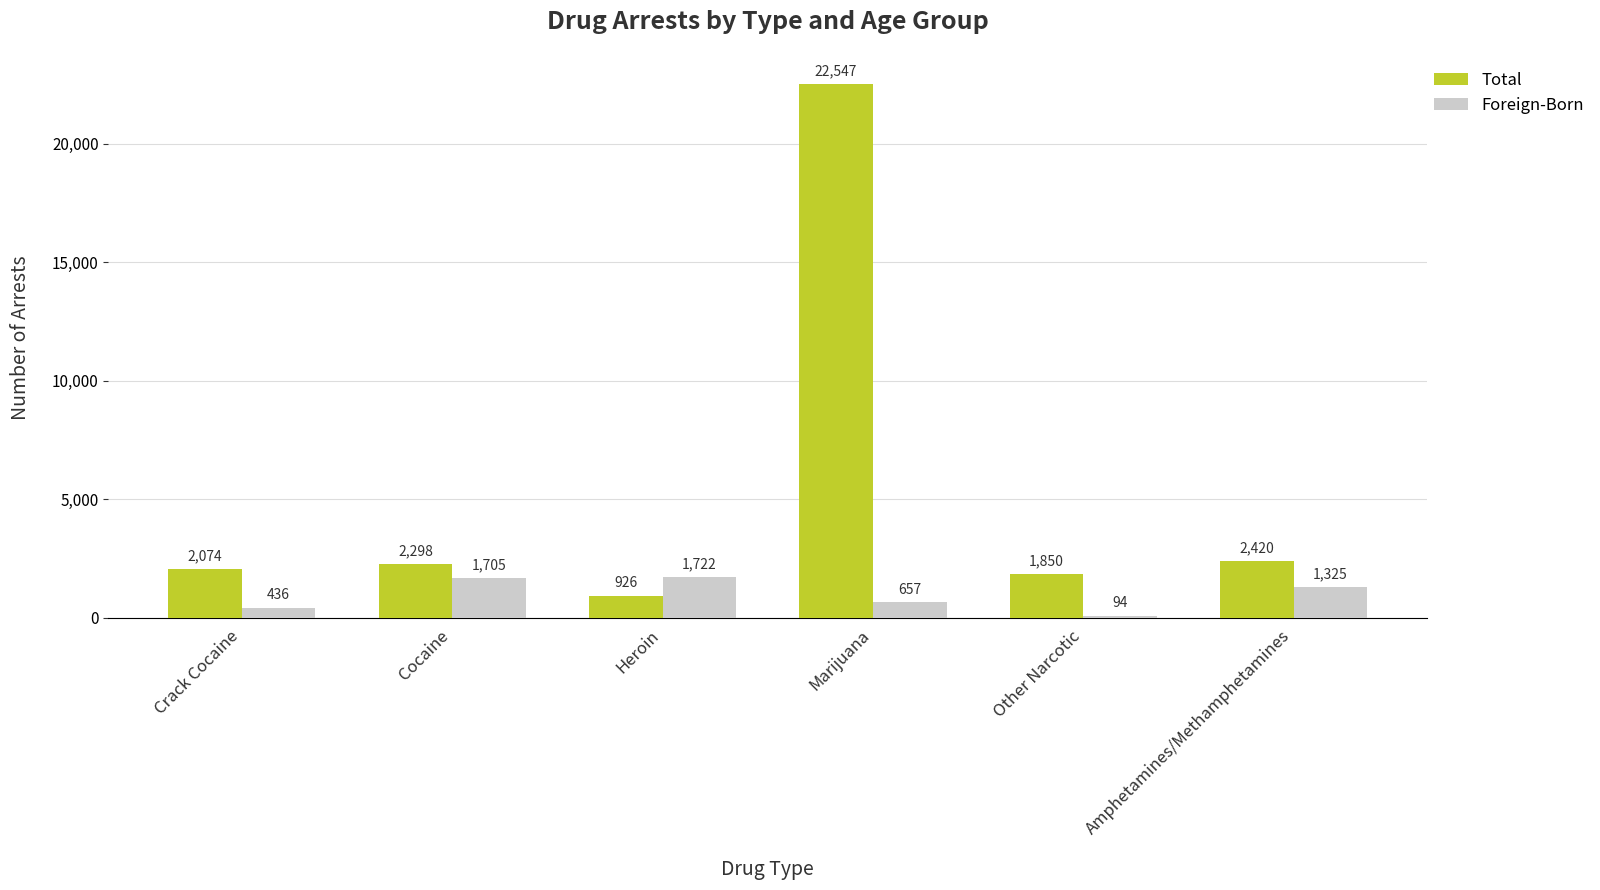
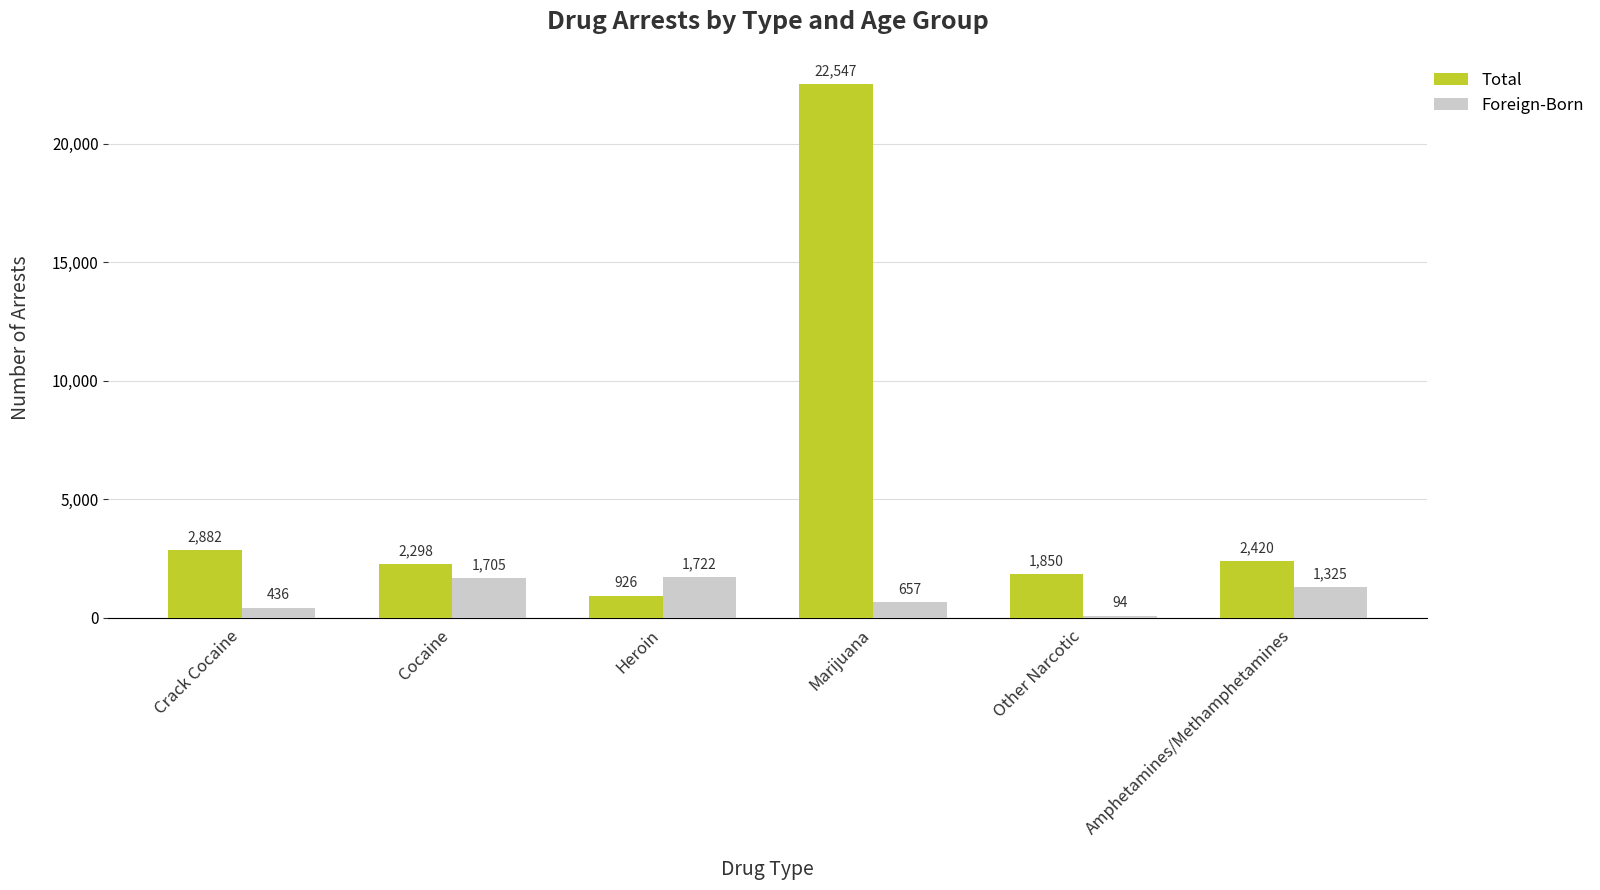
Total, Crack Cocaine: 2,074 -> 2,882
